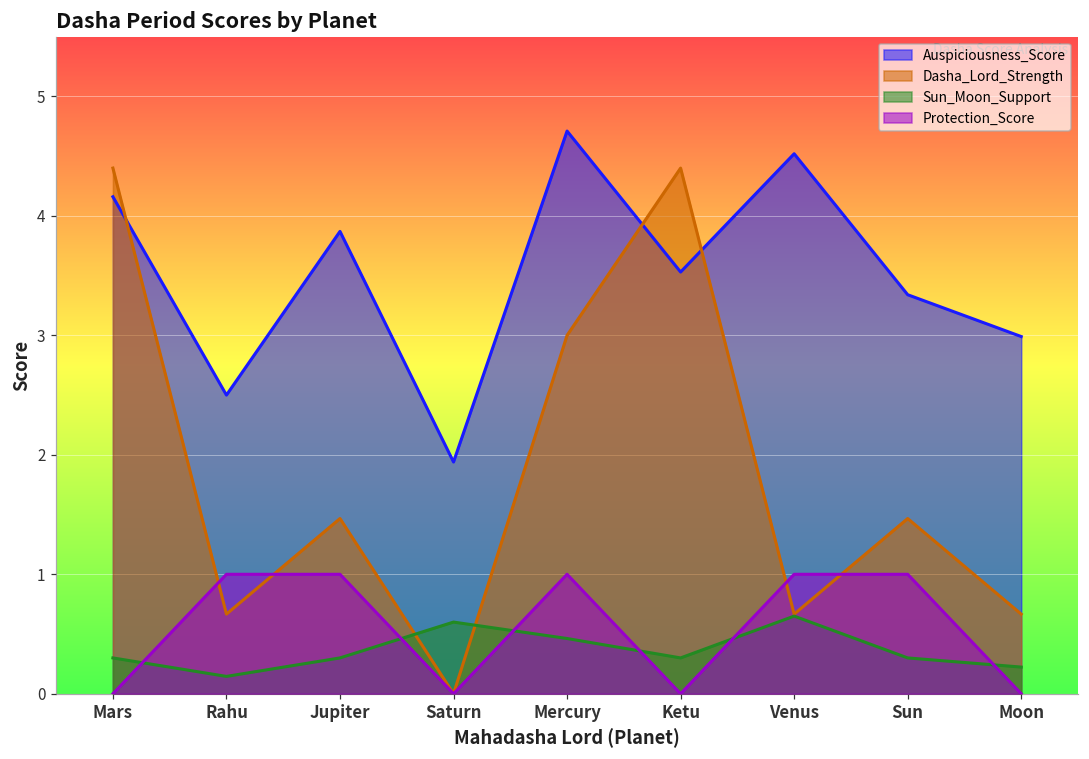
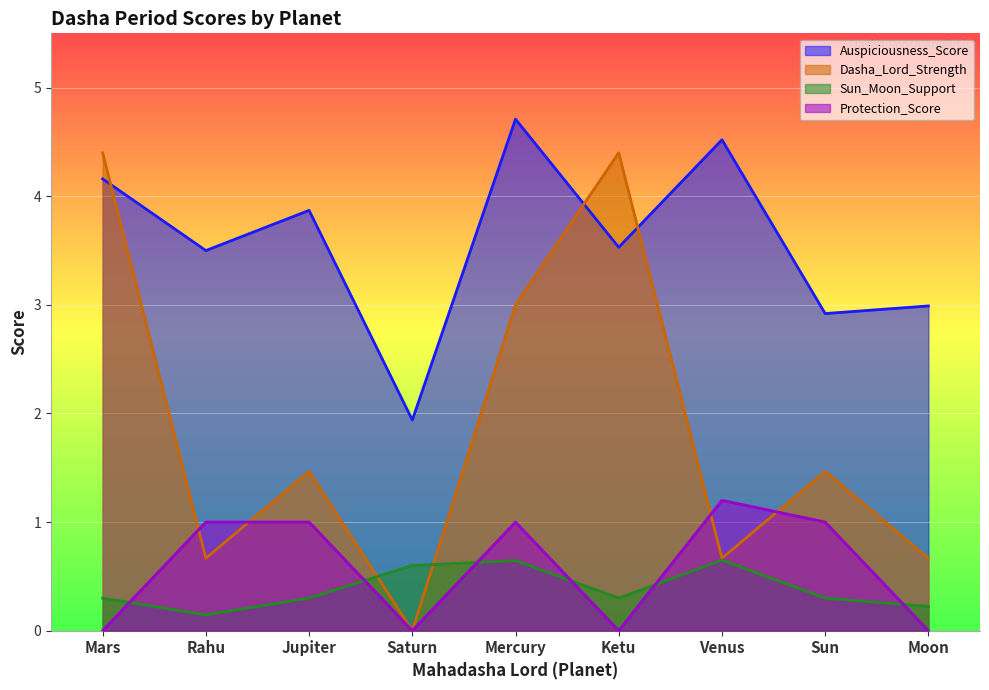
Auspiciousness_Score, Rahu: 2.5 -> 3.5
Sun_Moon_Support, Mercury: 0.46 -> 0.65
Protection_Score, Venus: 1.0 -> 1.2
Auspiciousness_Score, Sun: 3.34 -> 2.92
